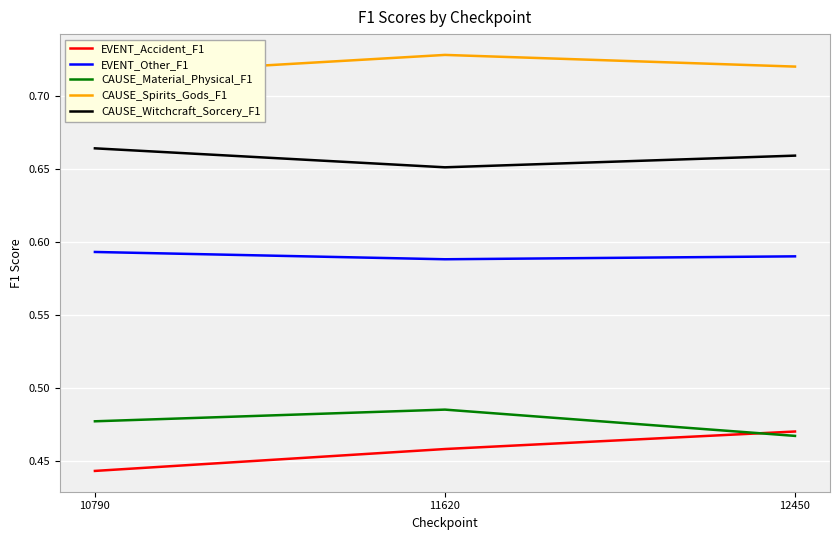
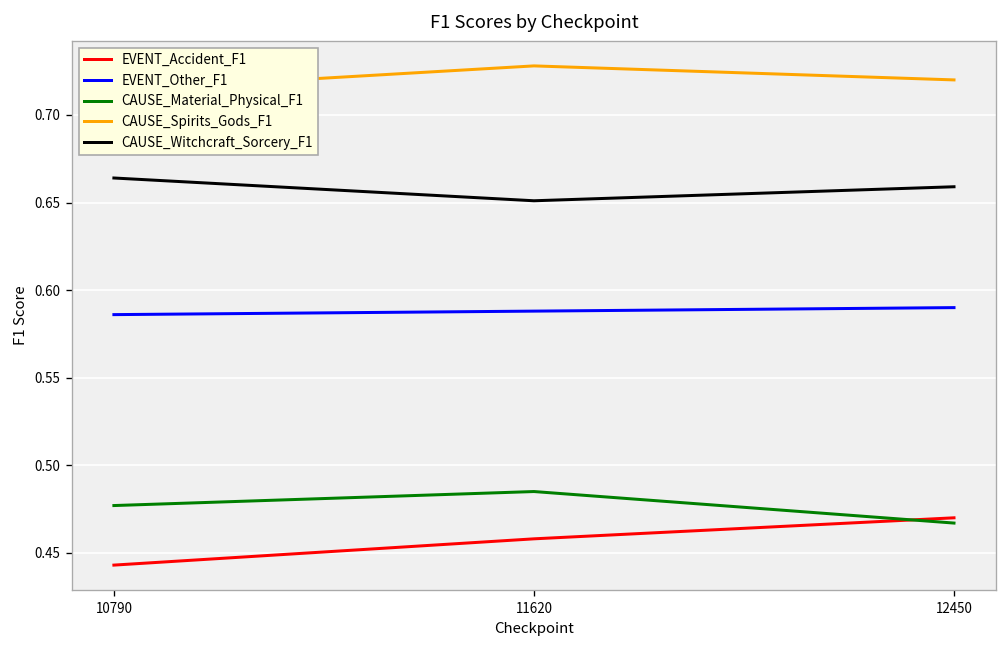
EVENT_Other_F1, 10790: 0.593 -> 0.586
